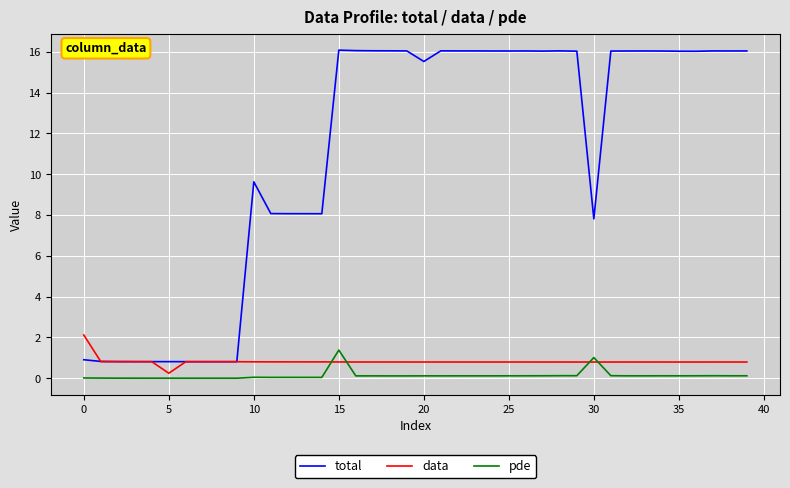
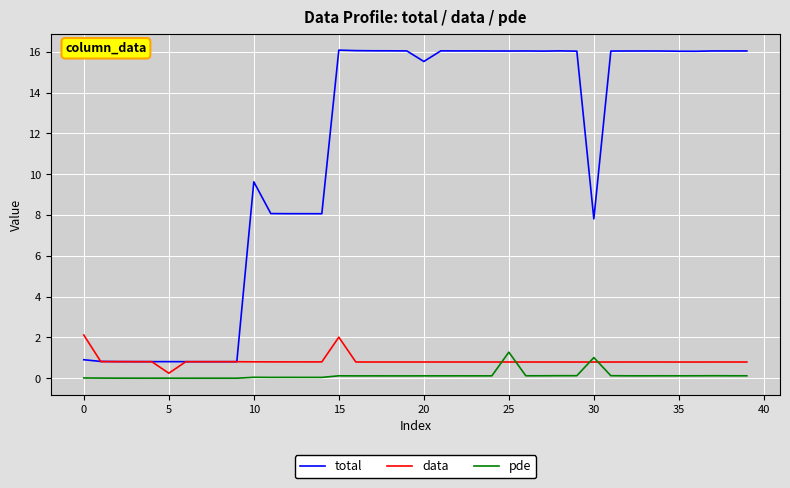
data, 15: 0.8 -> 2.0
pde, 15: 1.4 -> 0.1
pde, 25: 0.1 -> 1.3
